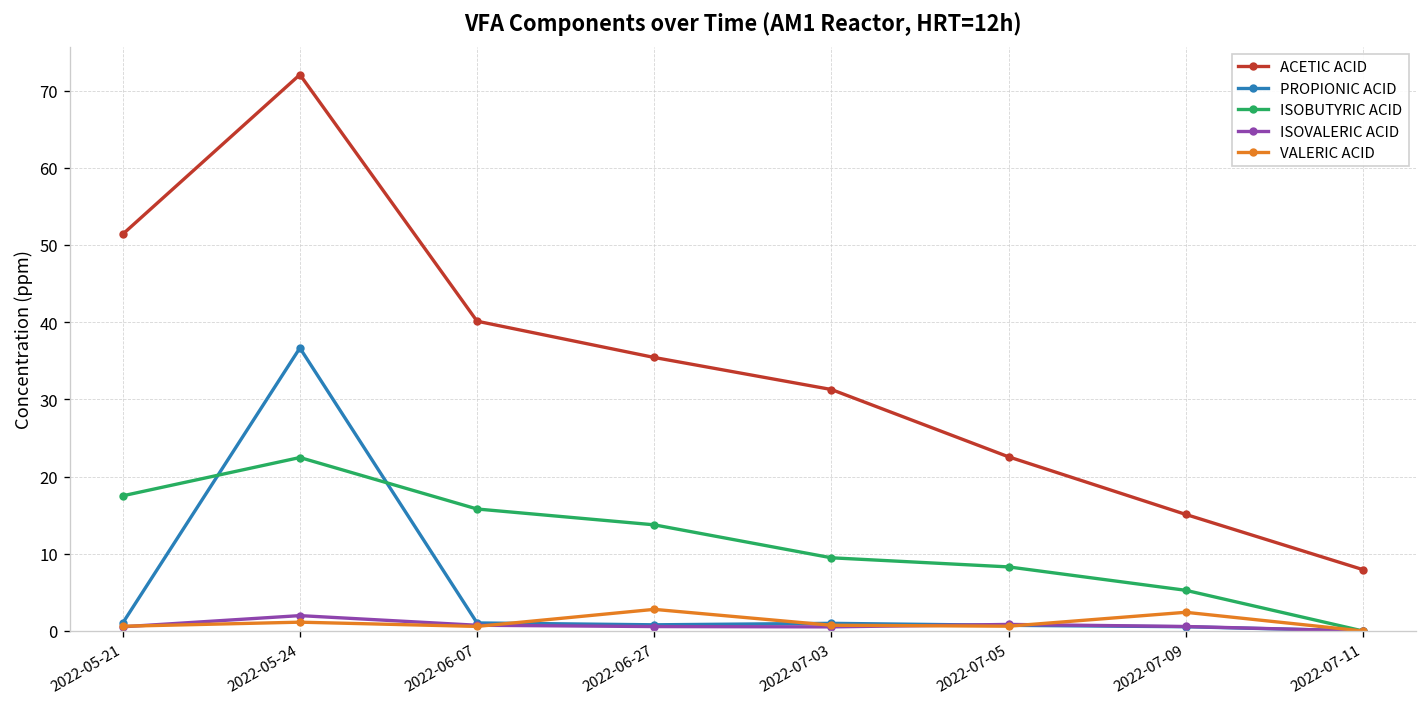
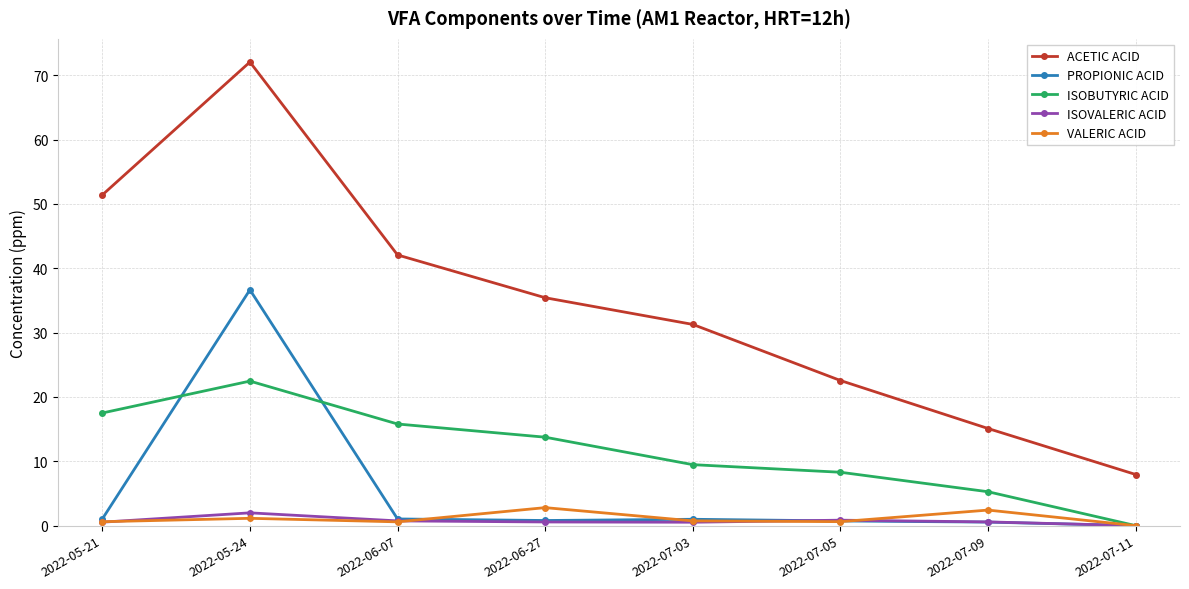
ACETIC ACID, 2022-06-07: 40 -> 42
